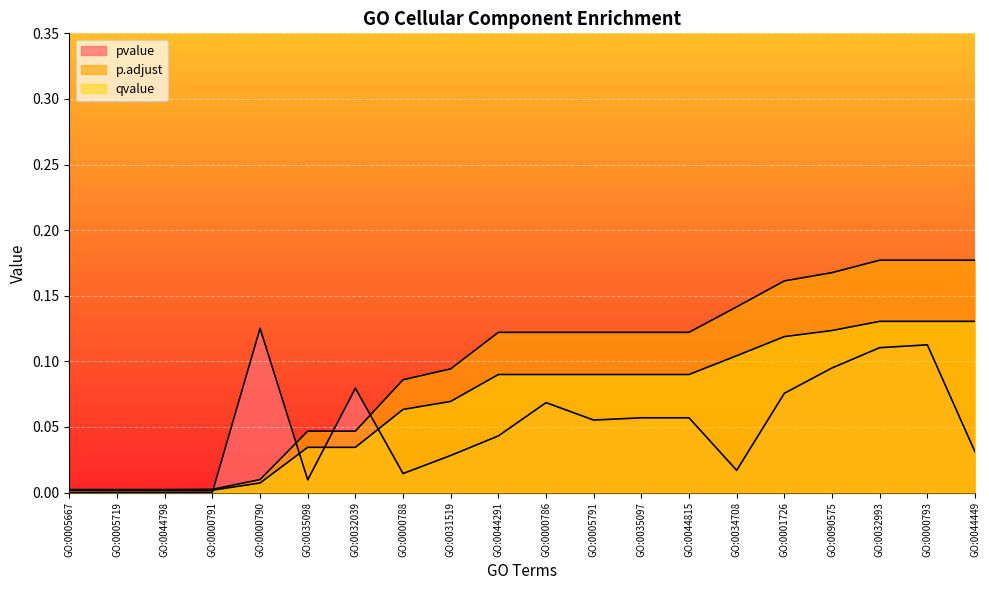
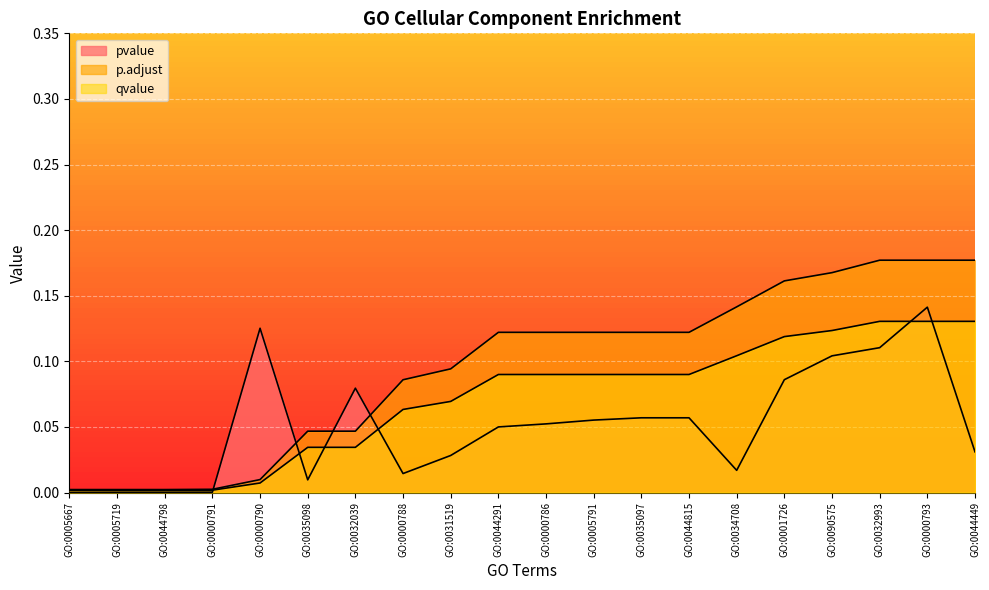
pvalue, GO:0044291: 0.043 -> 0.050
pvalue, GO:0000786: 0.069 -> 0.052
pvalue, GO:0001726: 0.076 -> 0.086
pvalue, GO:0090575: 0.095 -> 0.104
pvalue, GO:0000793: 0.113 -> 0.141
